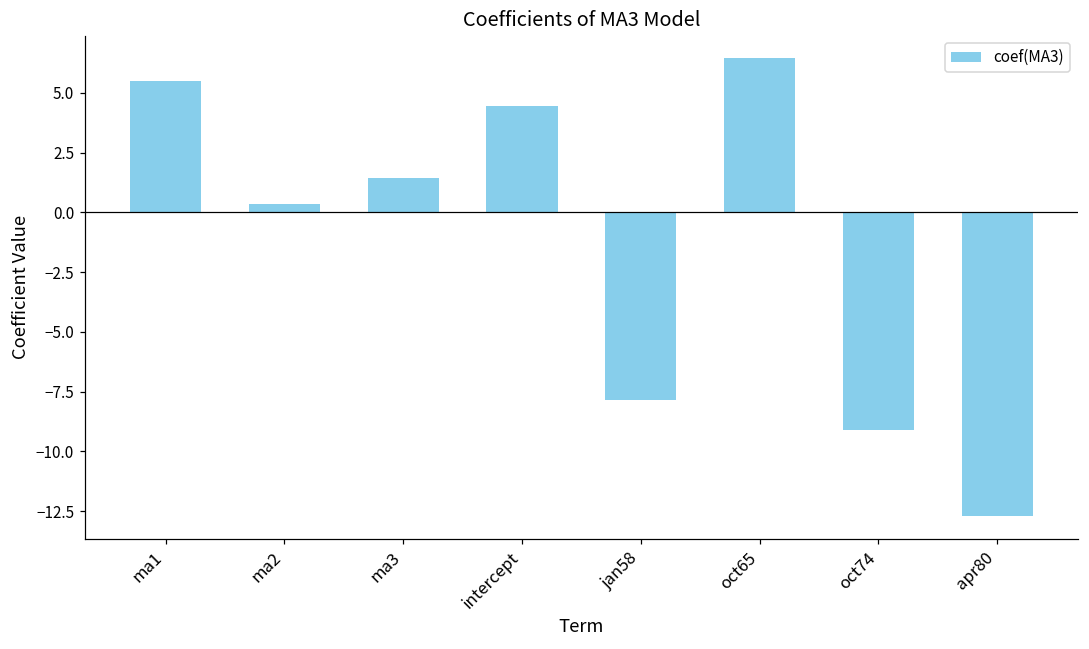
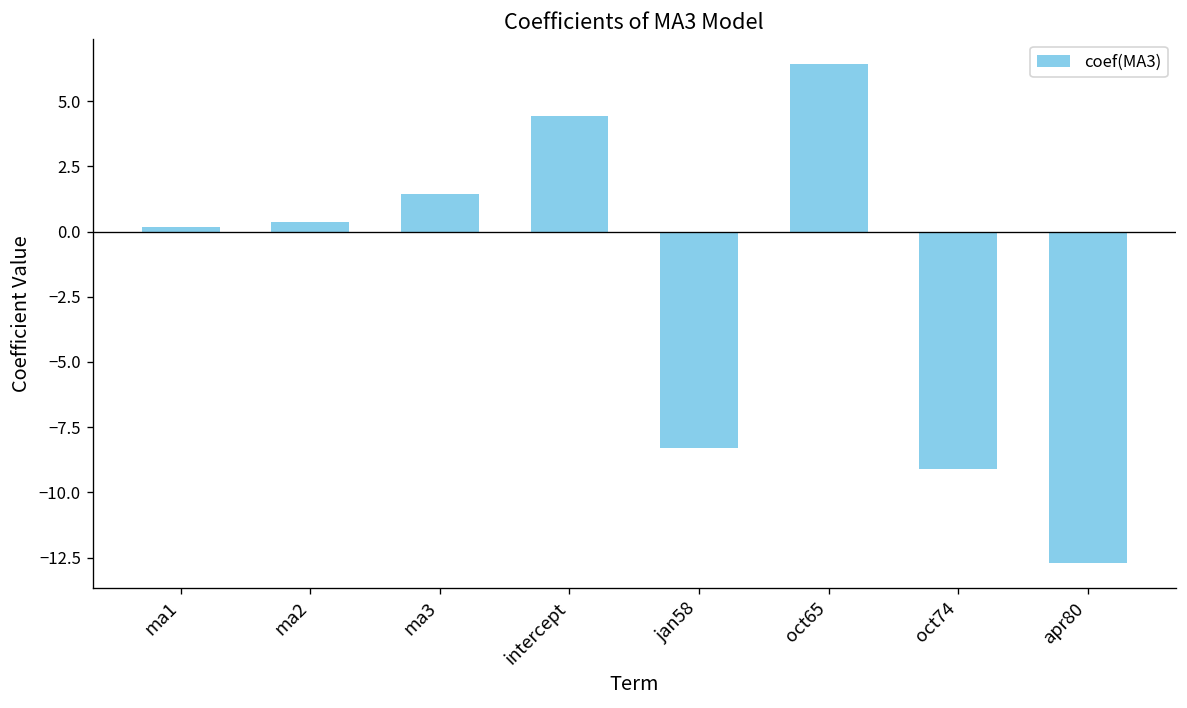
ma1: 5.5 -> 0.2
jan58: -7.9 -> -8.3
